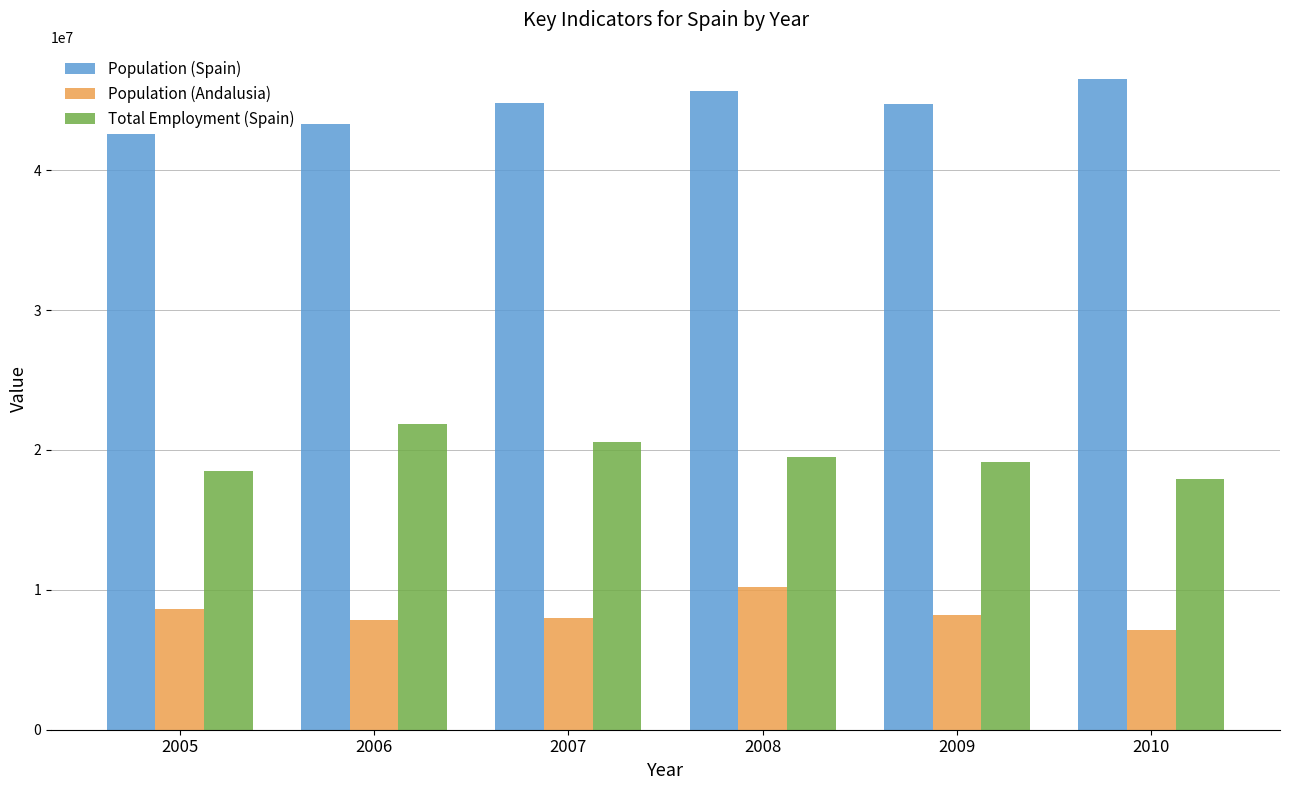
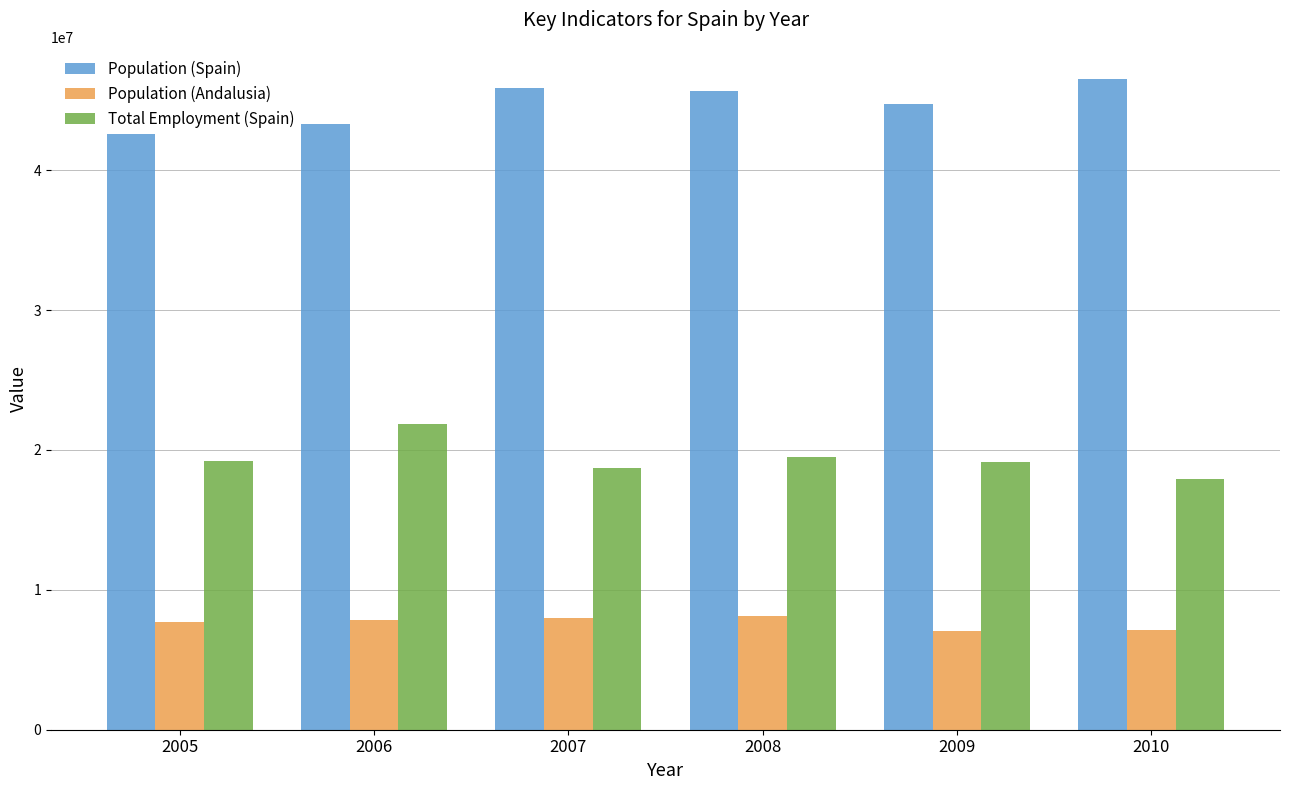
Population (Andalusia), 2005: 8600000 -> 7700000
Total Employment (Spain), 2005: 18500000 -> 19200000
Population (Spain), 2007: 44800000 -> 45900000
Total Employment (Spain), 2007: 20600000 -> 18700000
Population (Andalusia), 2008: 10200000 -> 8100000
Population (Andalusia), 2009: 8200000 -> 7000000
